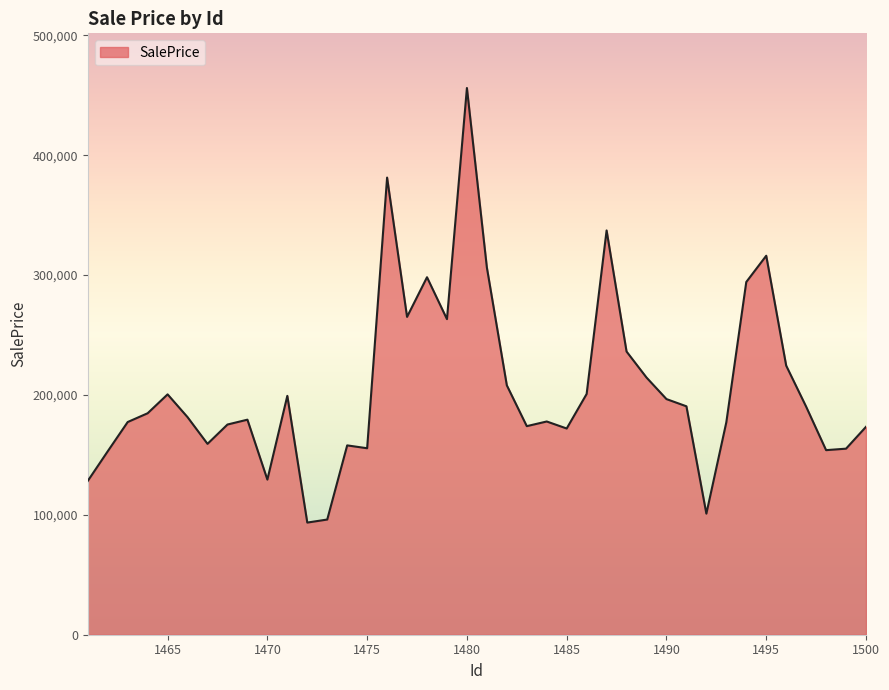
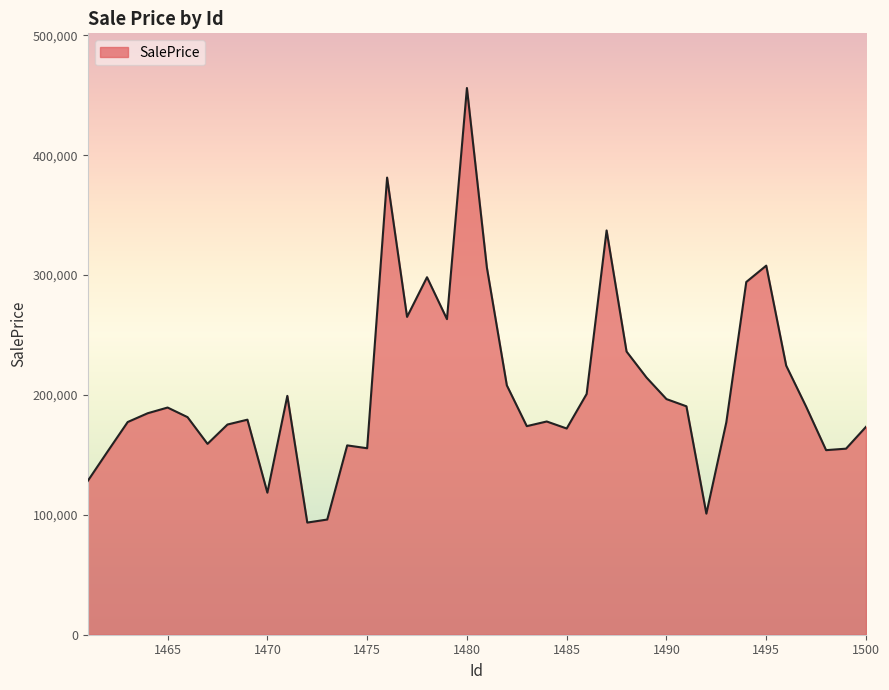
1465: 200,000 -> 190,000
1470: 129,000 -> 119,000
1495: 316,000 -> 308,000
